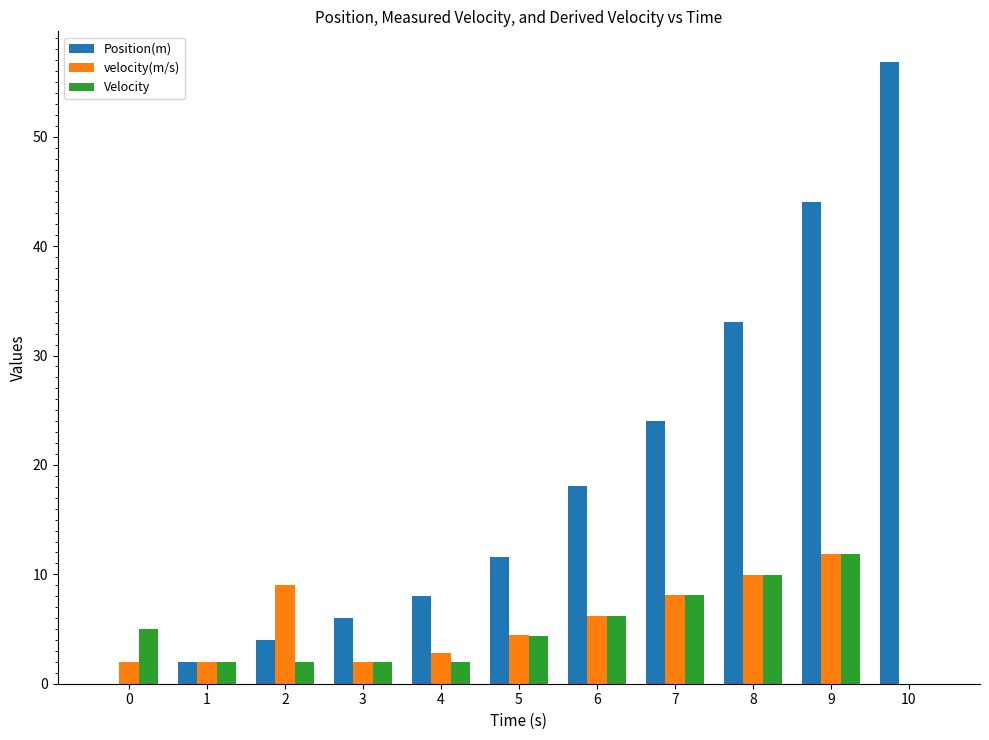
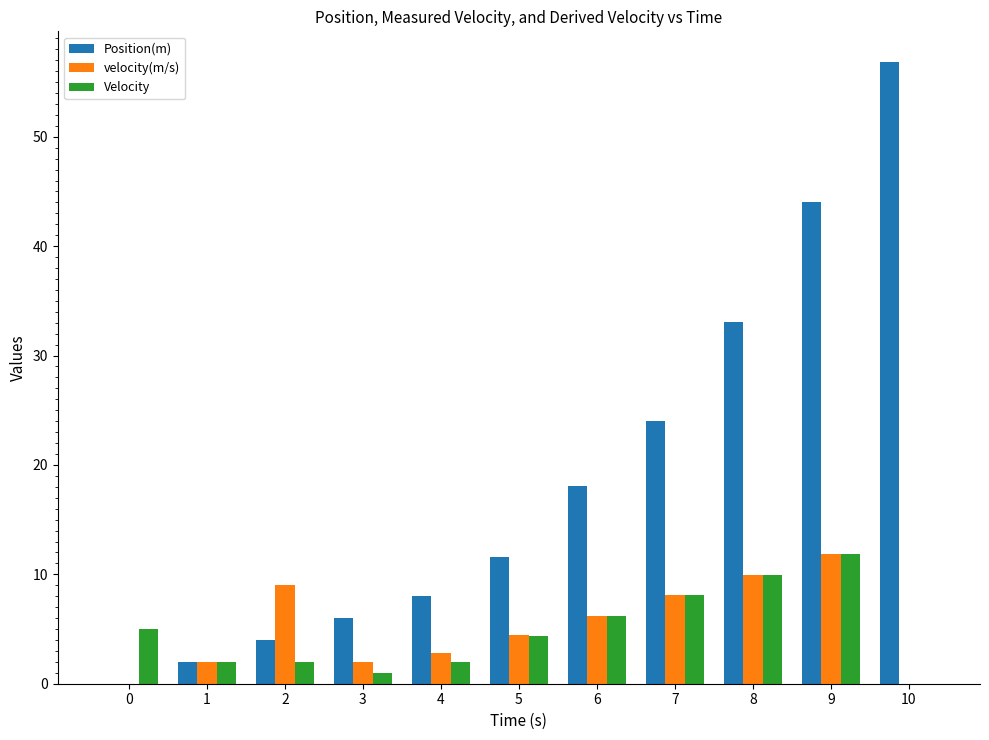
velocity(m/s), 0: 2 -> 0
Velocity, 3: 2 -> 1
